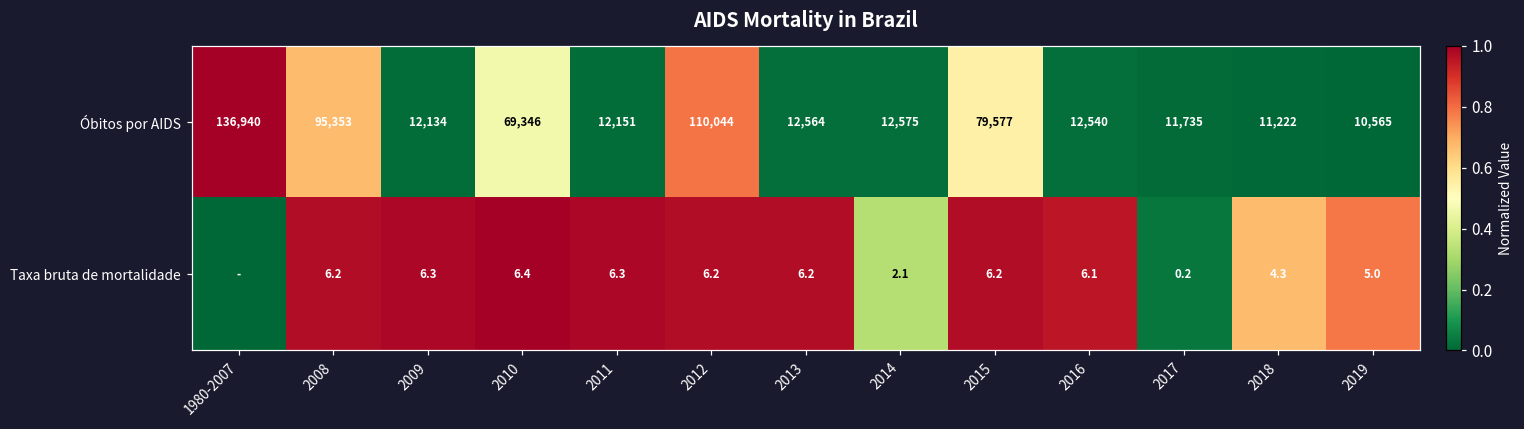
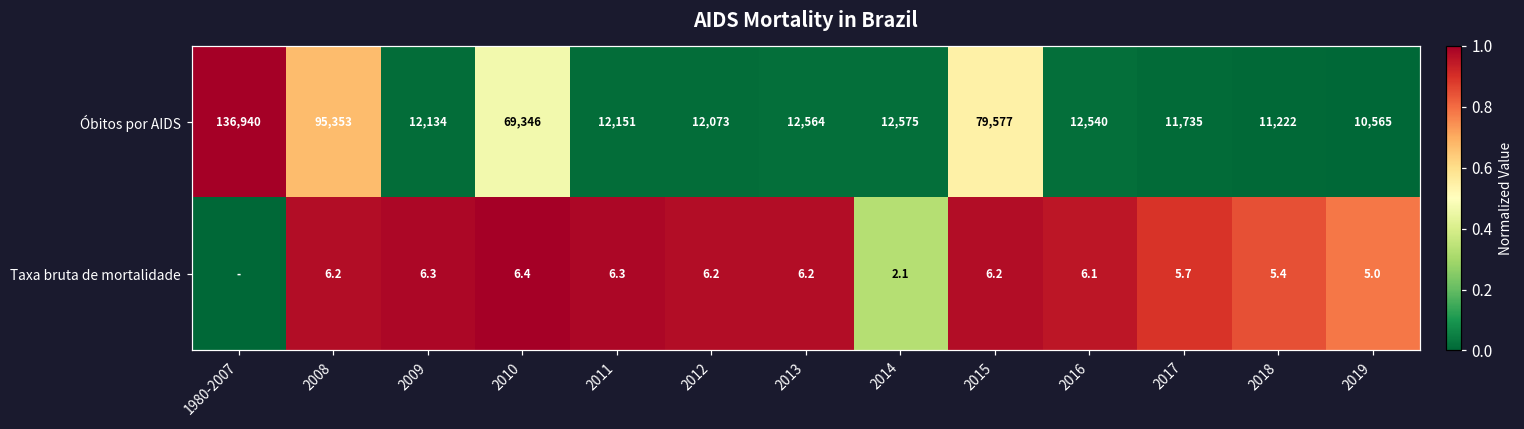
Óbitos por AIDS, 2012: 110,044 -> 12,073
Taxa bruta de mortalidade, 2017: 0.2 -> 5.7
Taxa bruta de mortalidade, 2018: 4.3 -> 5.4
